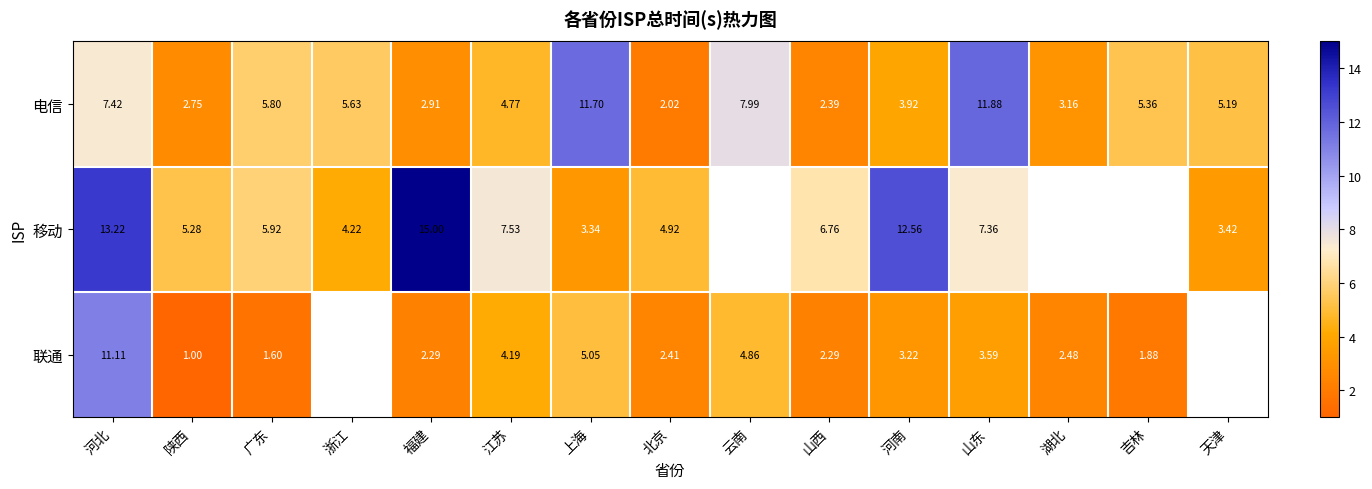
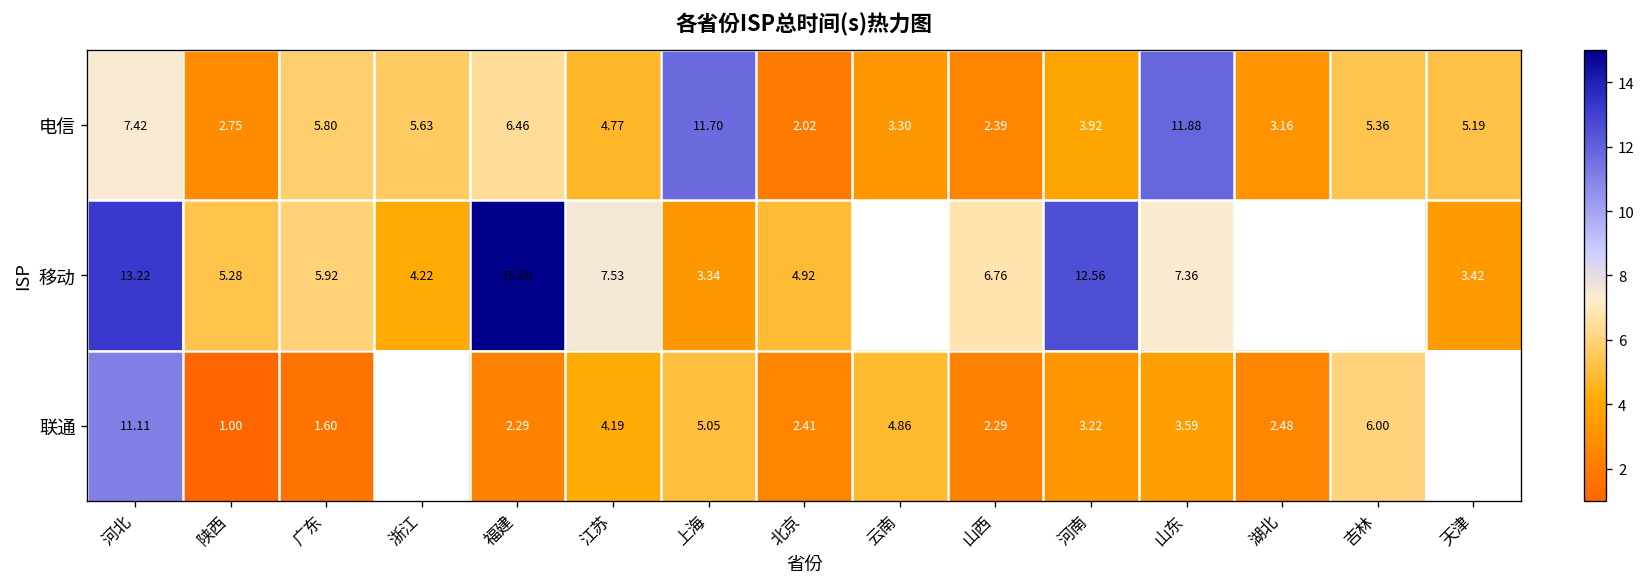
电信, 福建: 2.91 -> 6.46
电信, 云南: 7.99 -> 3.30
联通, 吉林: 1.88 -> 6.00
